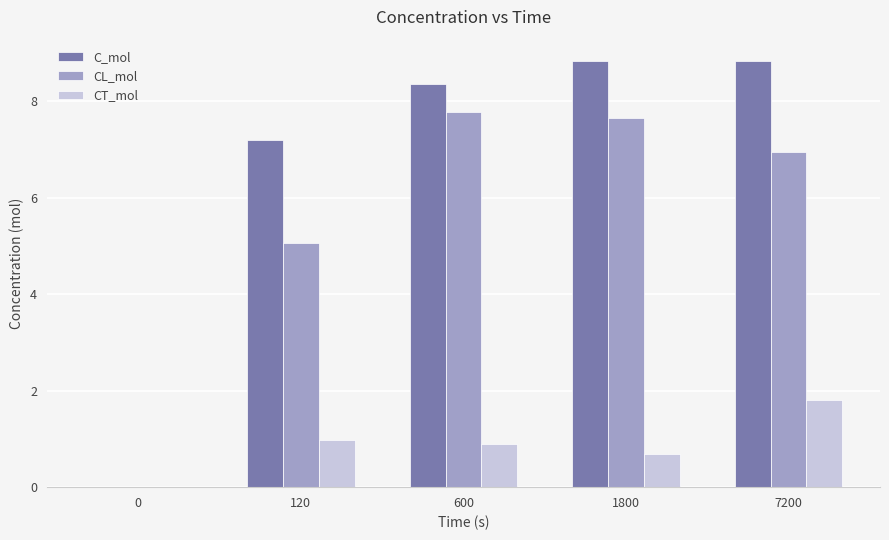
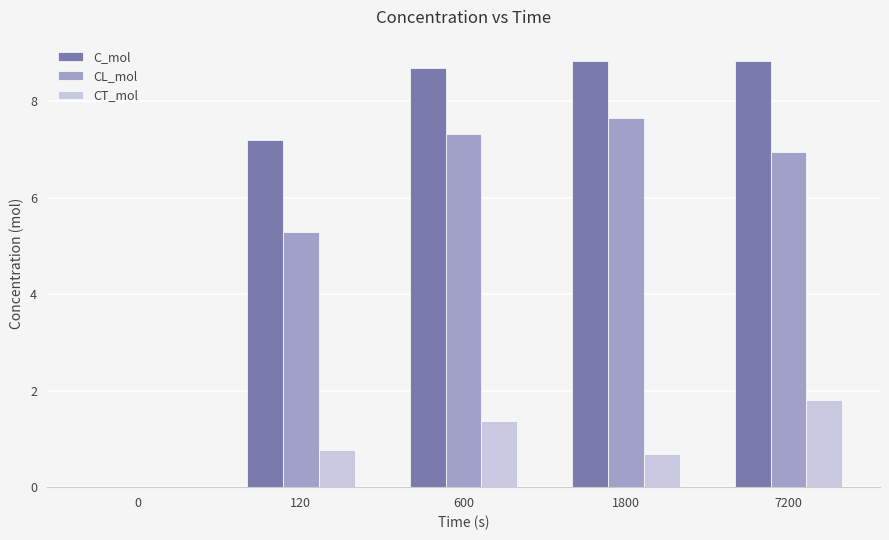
CL_mol, 120: 5.1 -> 5.3
CT_mol, 120: 1.0 -> 0.8
C_mol, 600: 8.4 -> 8.7
CL_mol, 600: 7.8 -> 7.3
CT_mol, 600: 0.9 -> 1.4
